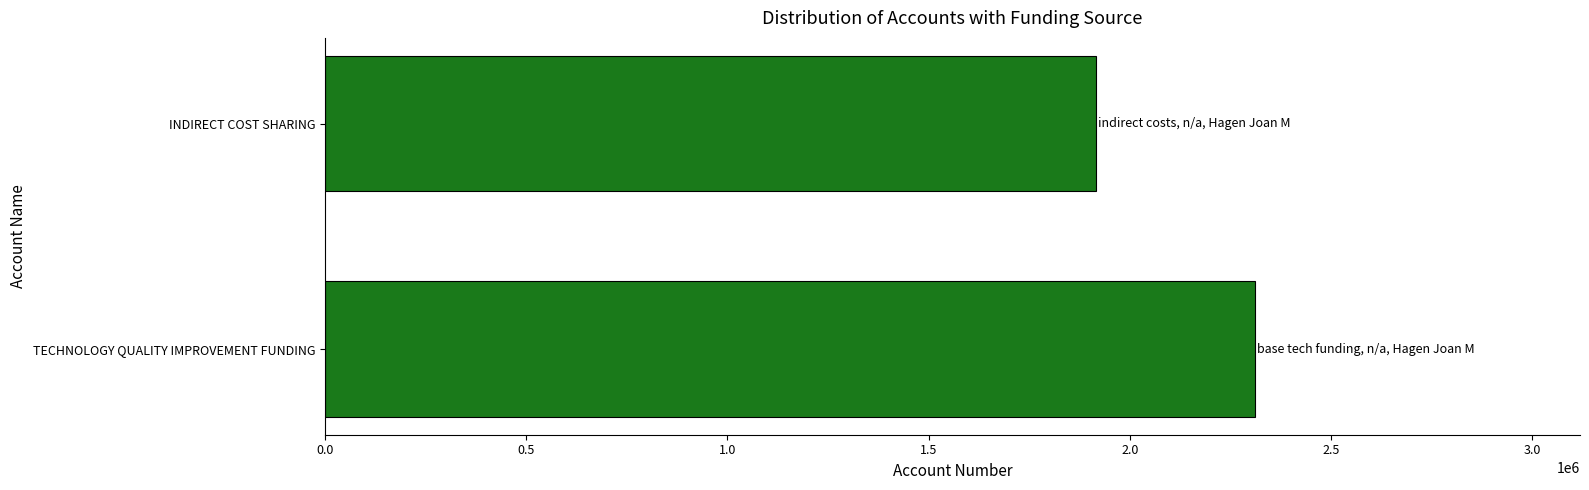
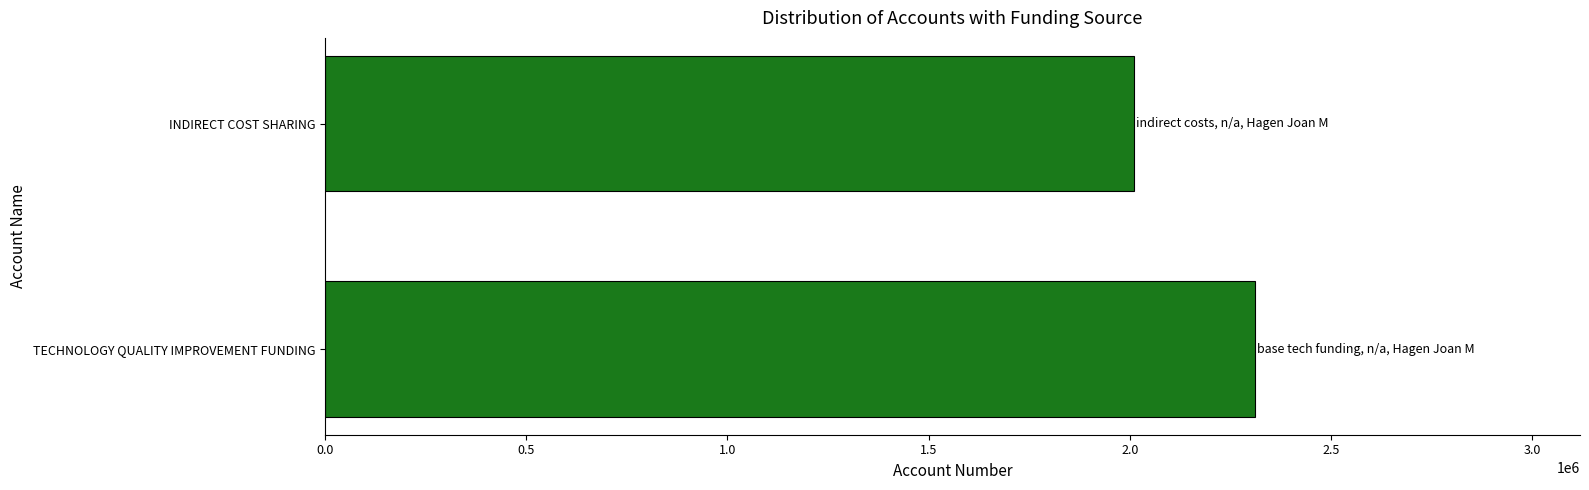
INDIRECT COST SHARING: 1920000 -> 2010000
